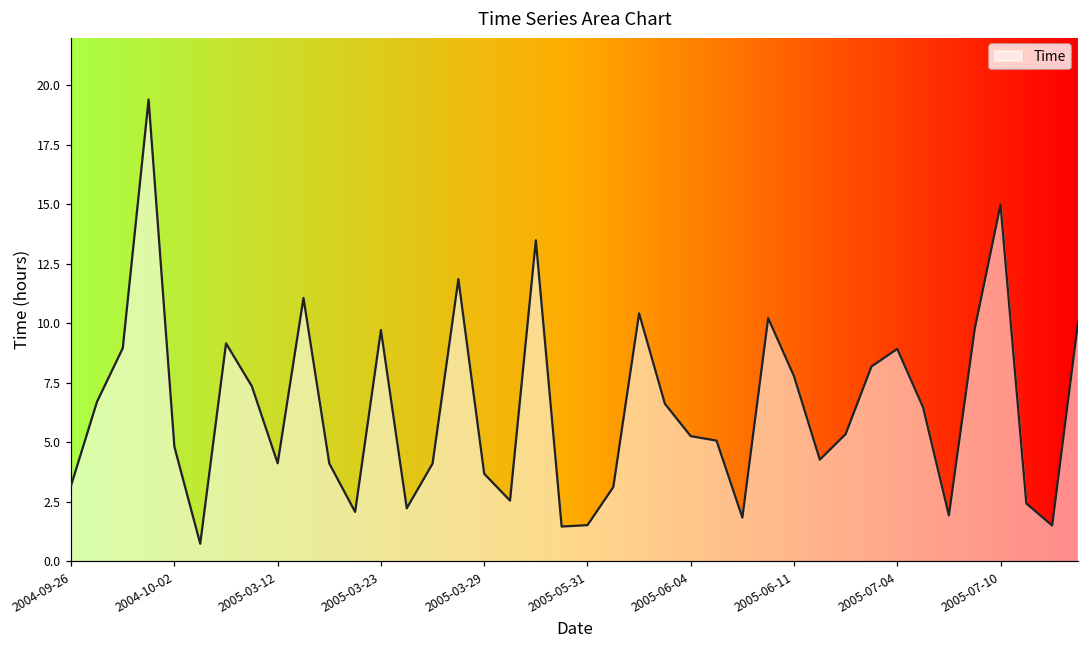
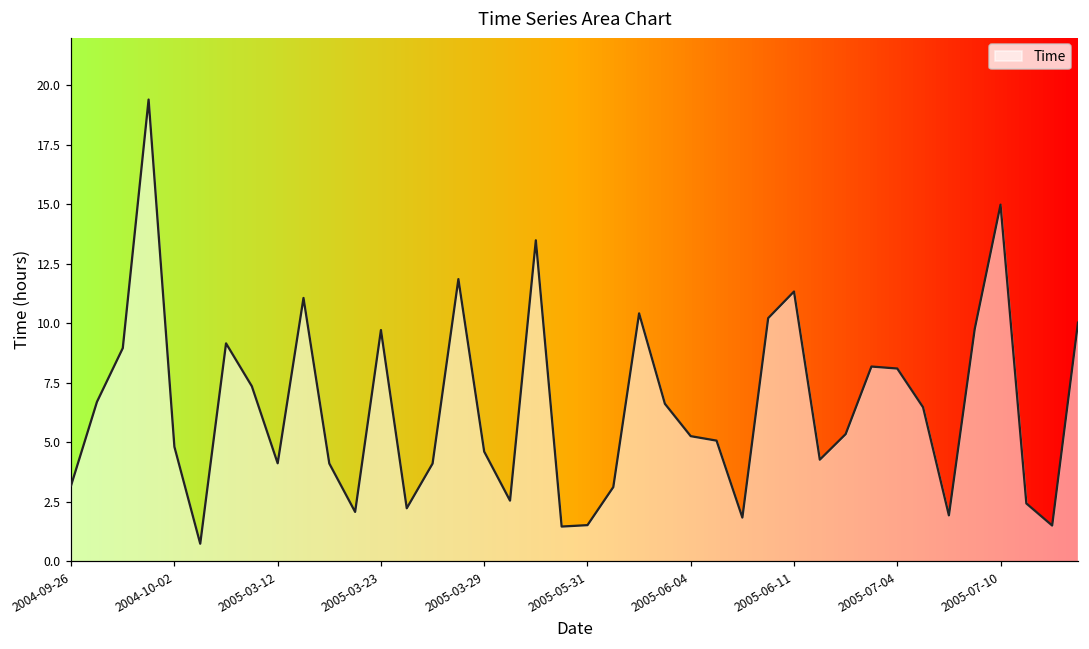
2005-03-29: 3.7 -> 4.6
2005-06-11: 7.8 -> 11.3
2005-07-04: 8.9 -> 8.1
